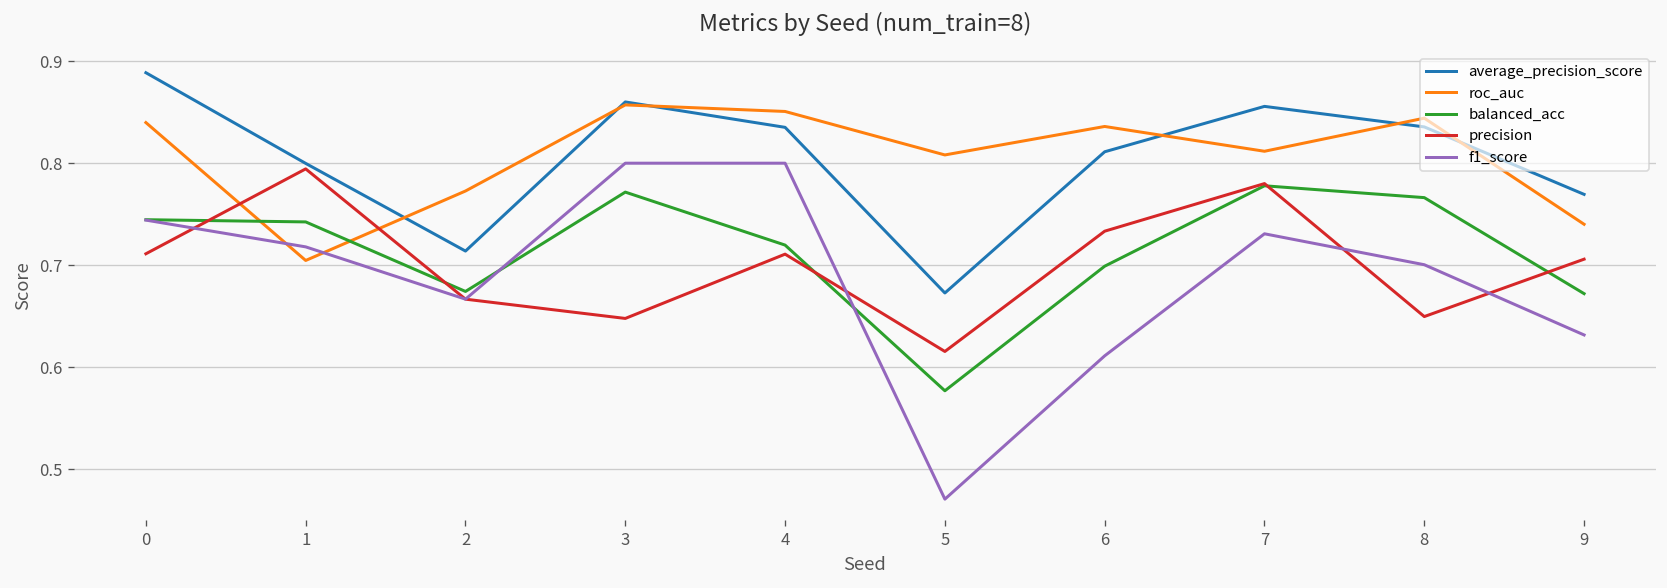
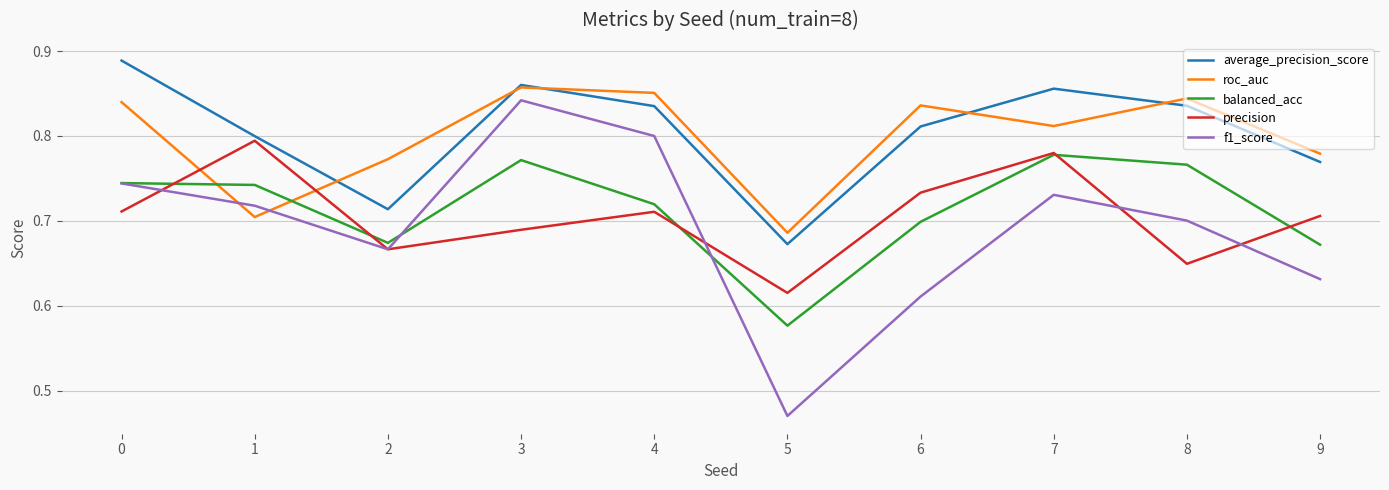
precision, 3: 0.65 -> 0.69
f1_score, 3: 0.80 -> 0.84
roc_auc, 5: 0.81 -> 0.69
roc_auc, 9: 0.74 -> 0.78
